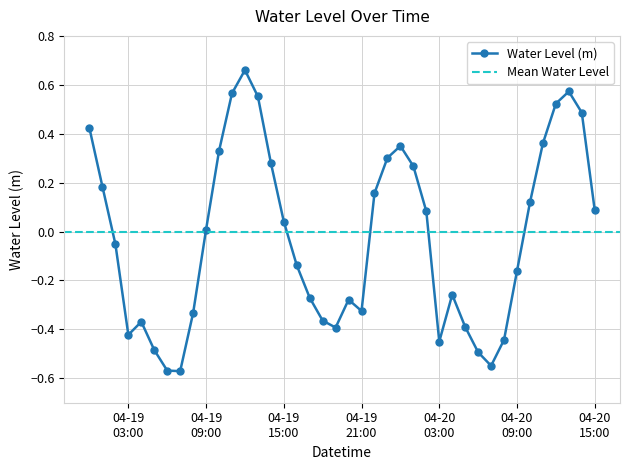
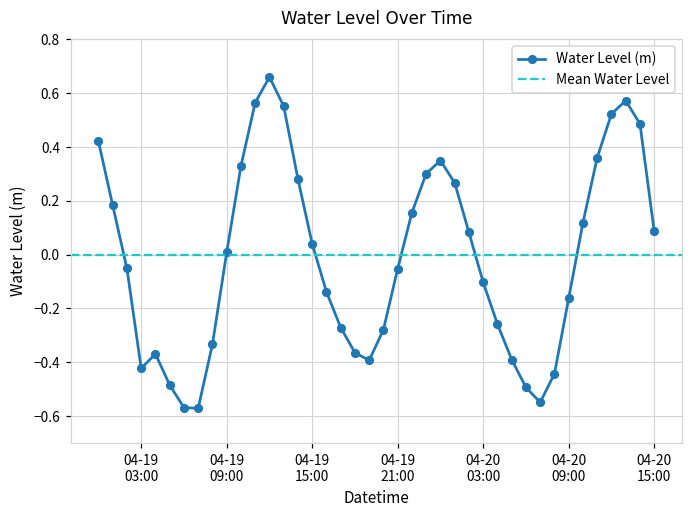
04-19 21:00: -0.32 -> -0.05
04-20 03:00: -0.45 -> -0.10
